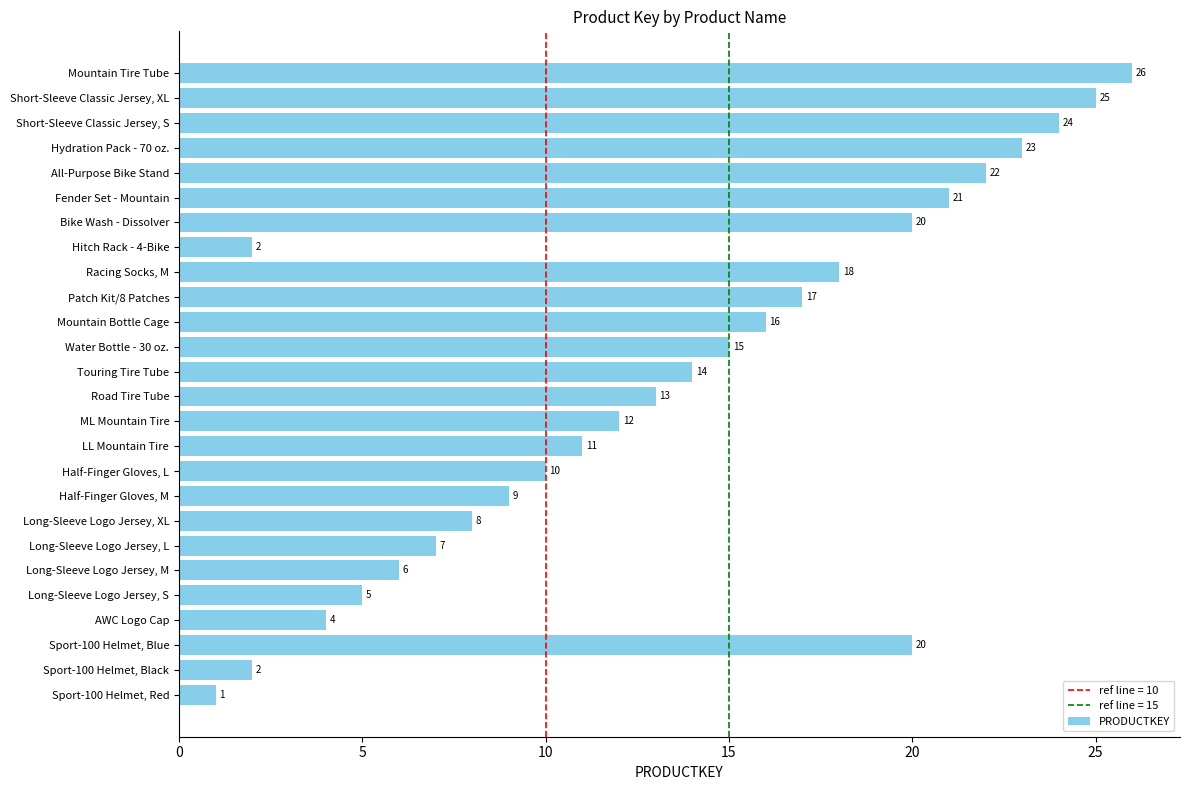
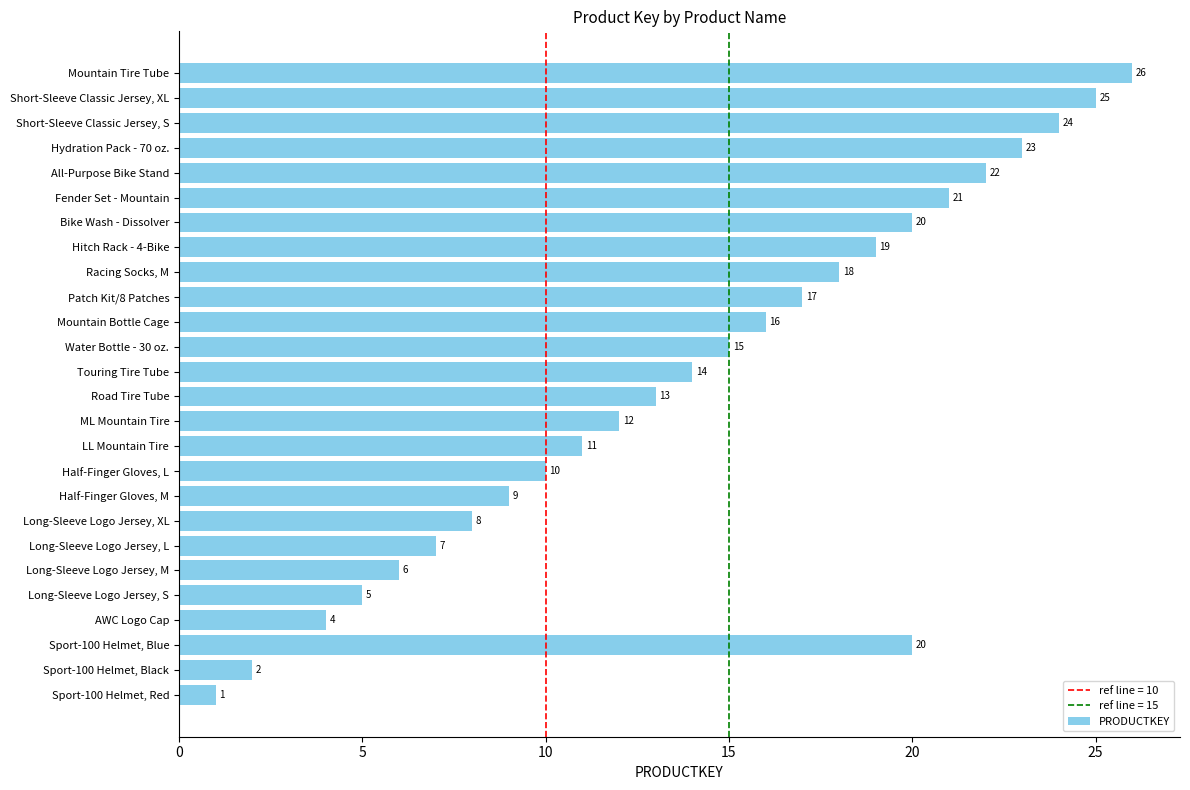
Hitch Rack - 4-Bike: 2 -> 19
